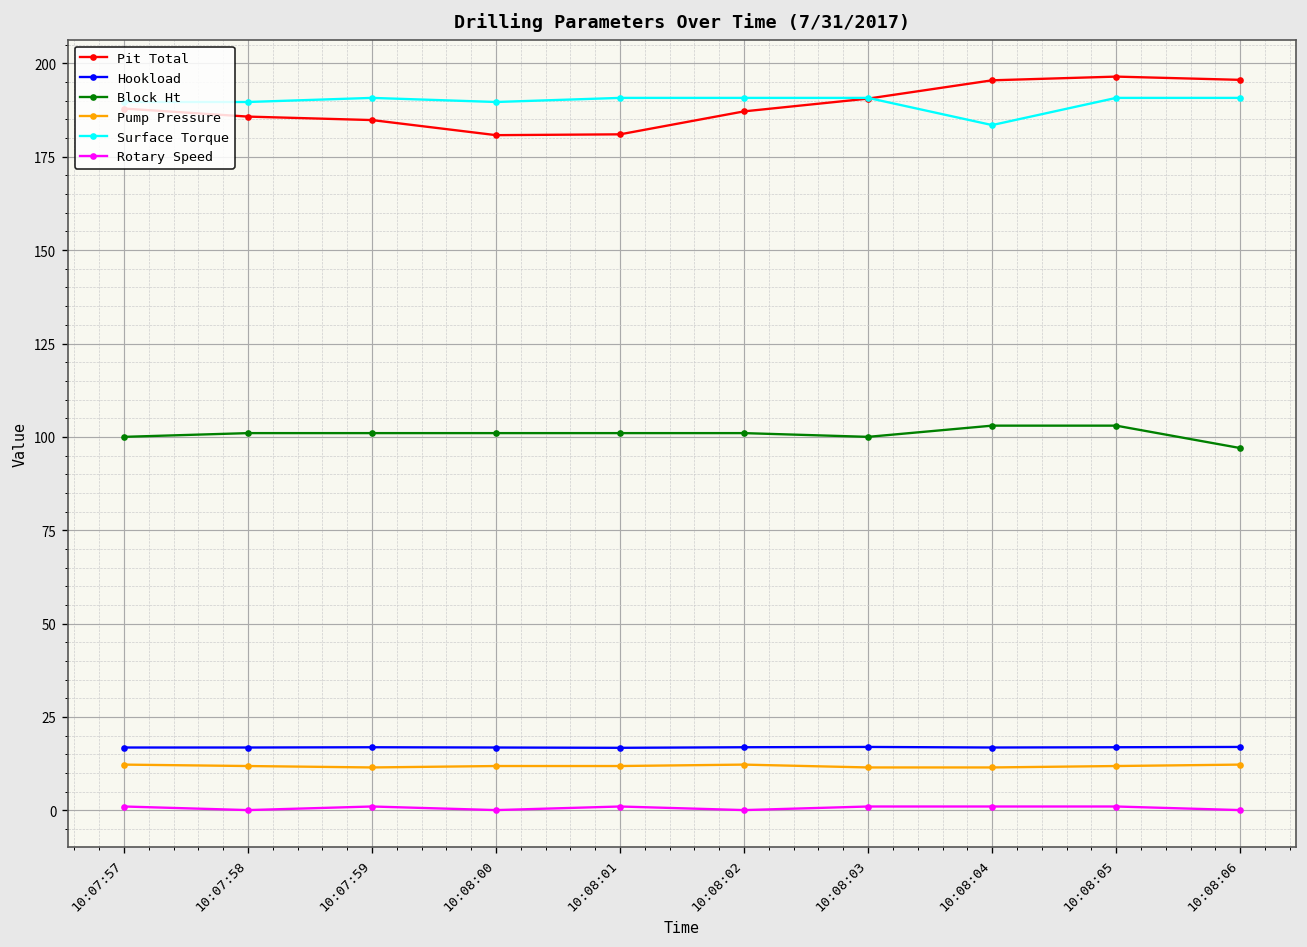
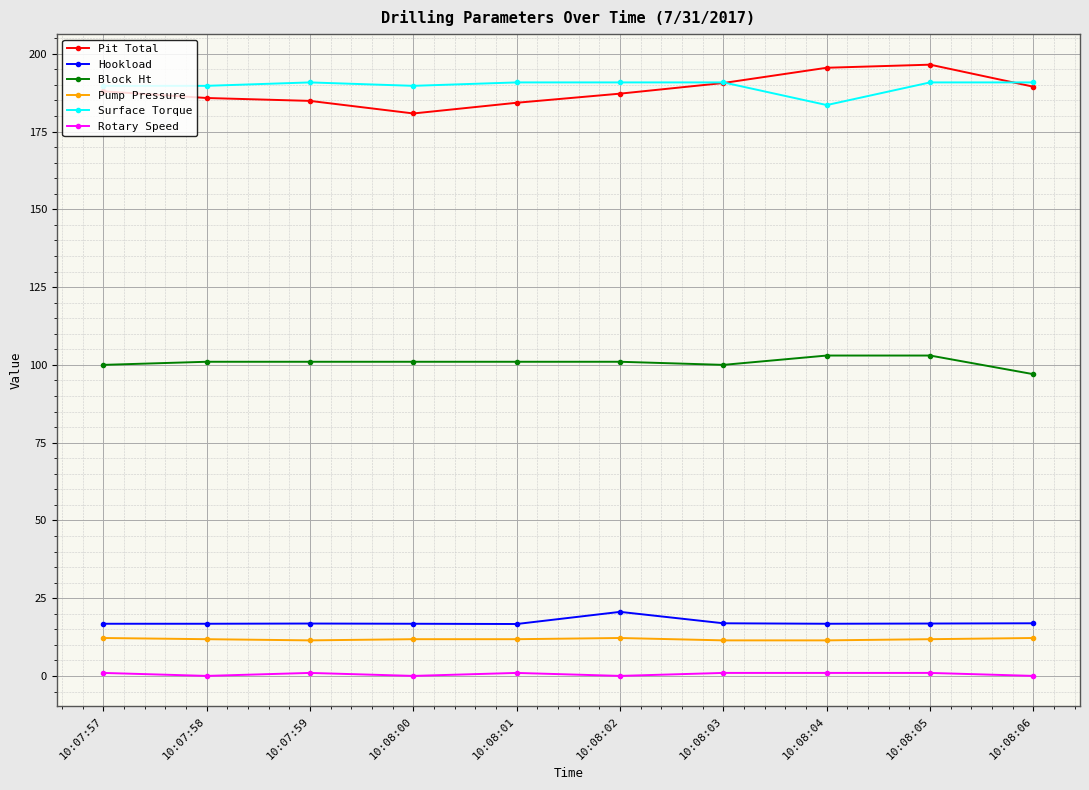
Pit Total, 10:08:01: 181 -> 184
Hookload, 10:08:02: 17 -> 21
Pit Total, 10:08:06: 196 -> 189
